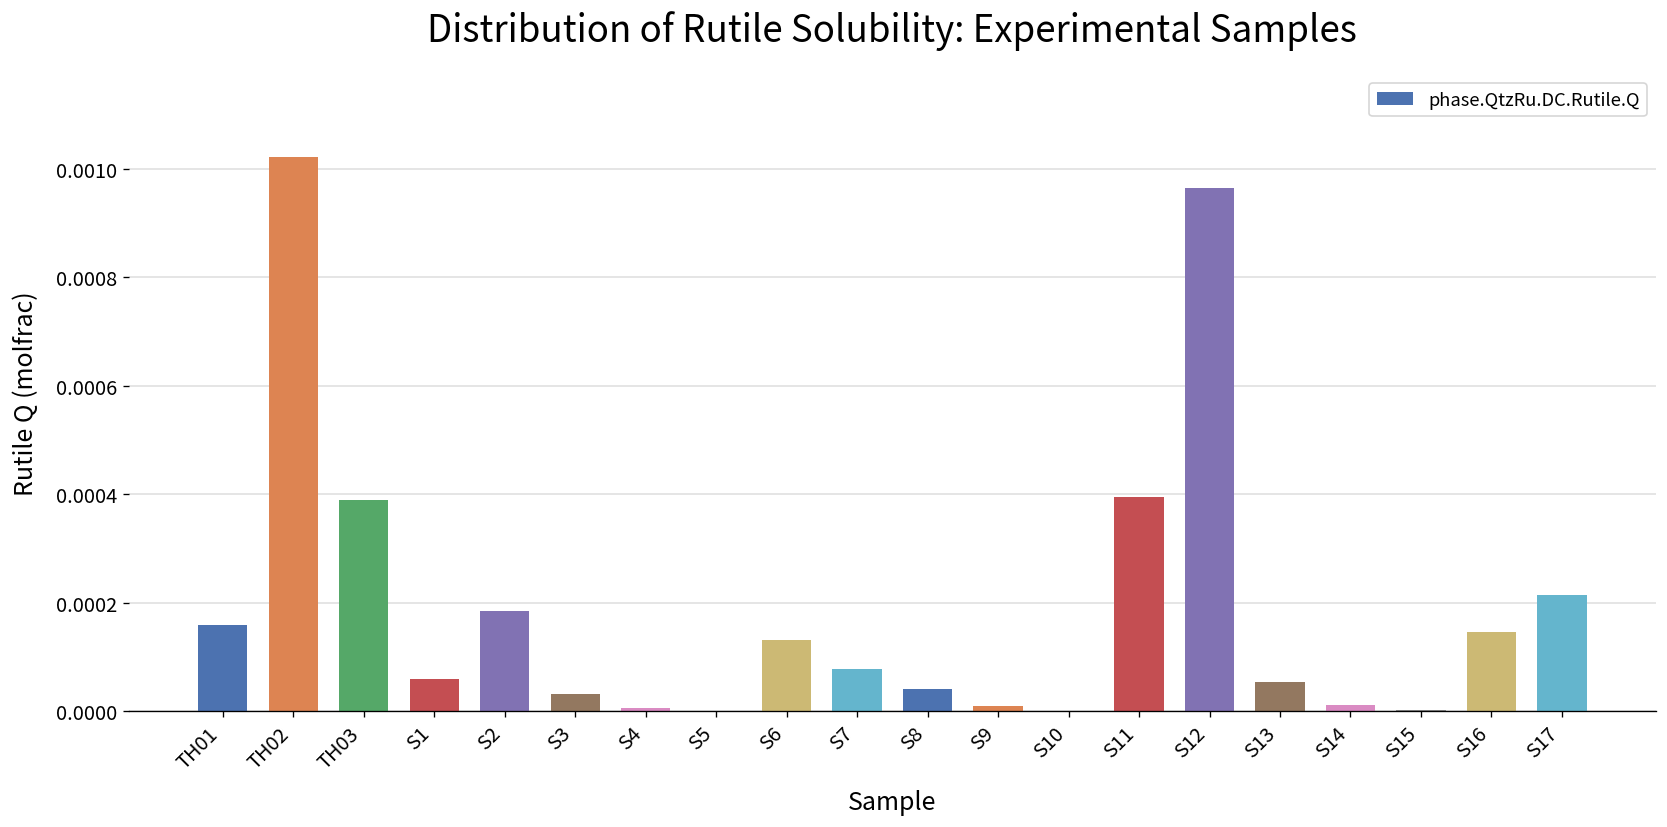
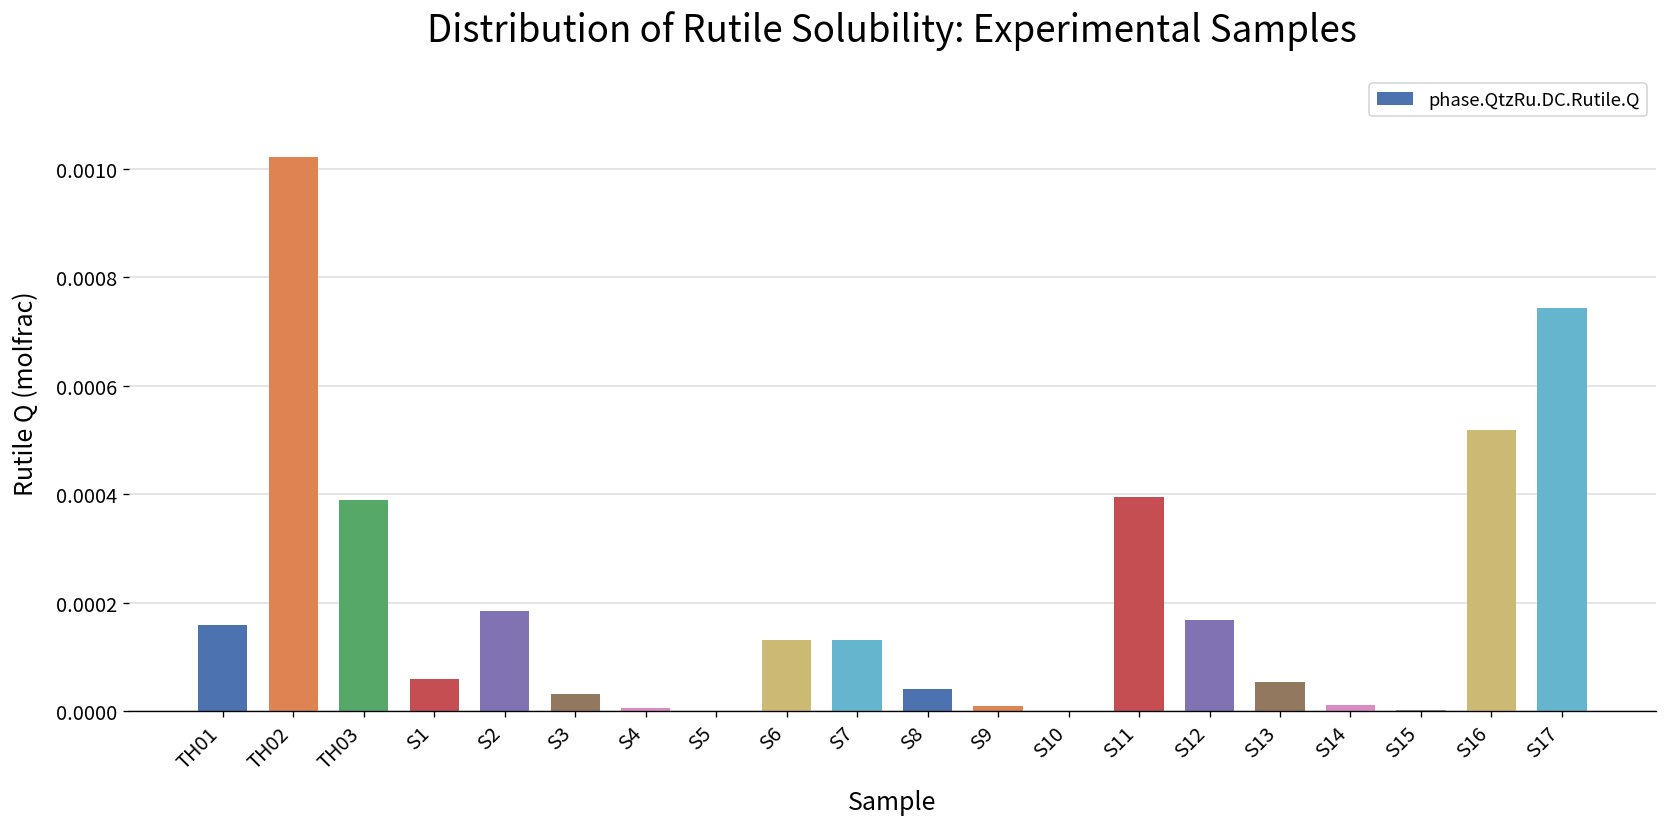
S7: 0.00008 -> 0.00013
S12: 0.00096 -> 0.00017
S16: 0.00015 -> 0.00052
S17: 0.00021 -> 0.00074
